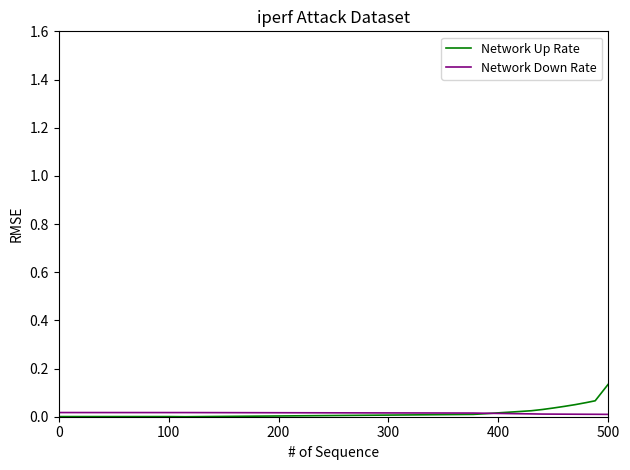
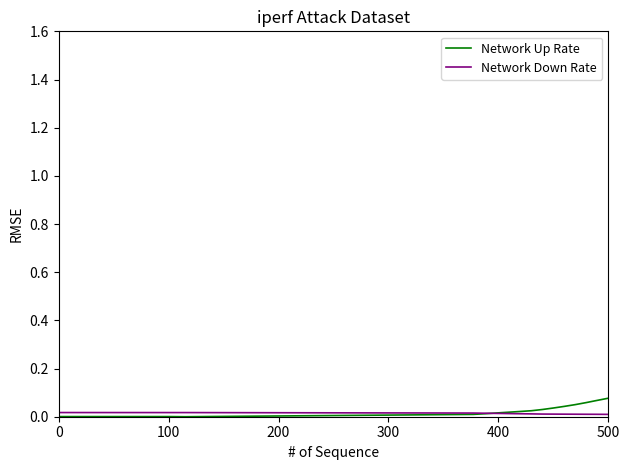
Network Up Rate, 500: 0.14 -> 0.08
